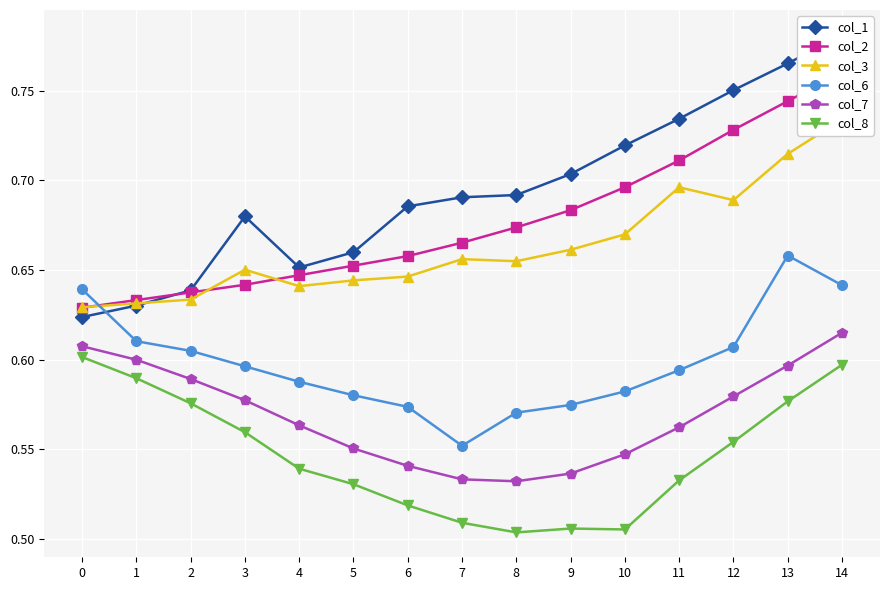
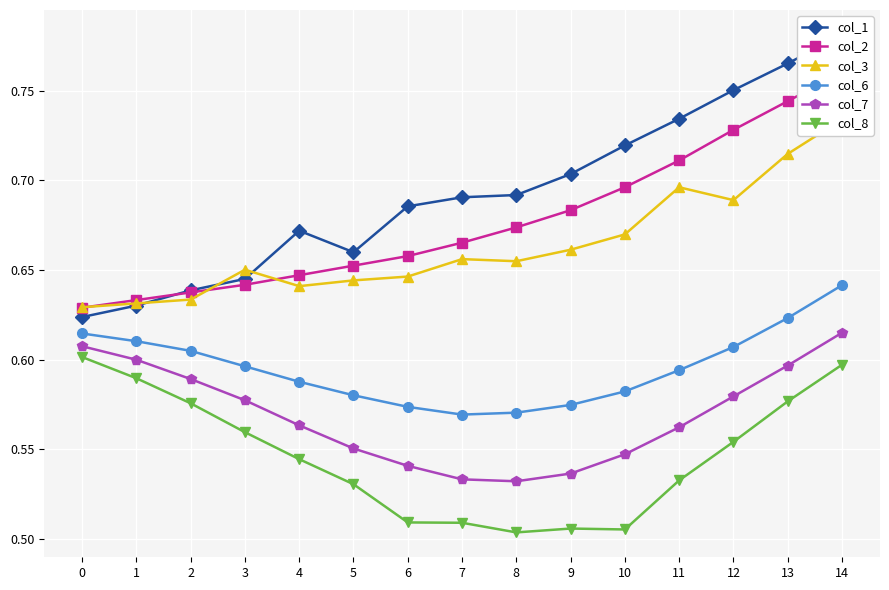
col_6, 0: 0.639 -> 0.615
col_1, 3: 0.680 -> 0.645
col_1, 4: 0.651 -> 0.672
col_8, 4: 0.539 -> 0.545
col_8, 6: 0.519 -> 0.509
col_6, 7: 0.552 -> 0.569
col_6, 13: 0.658 -> 0.623
